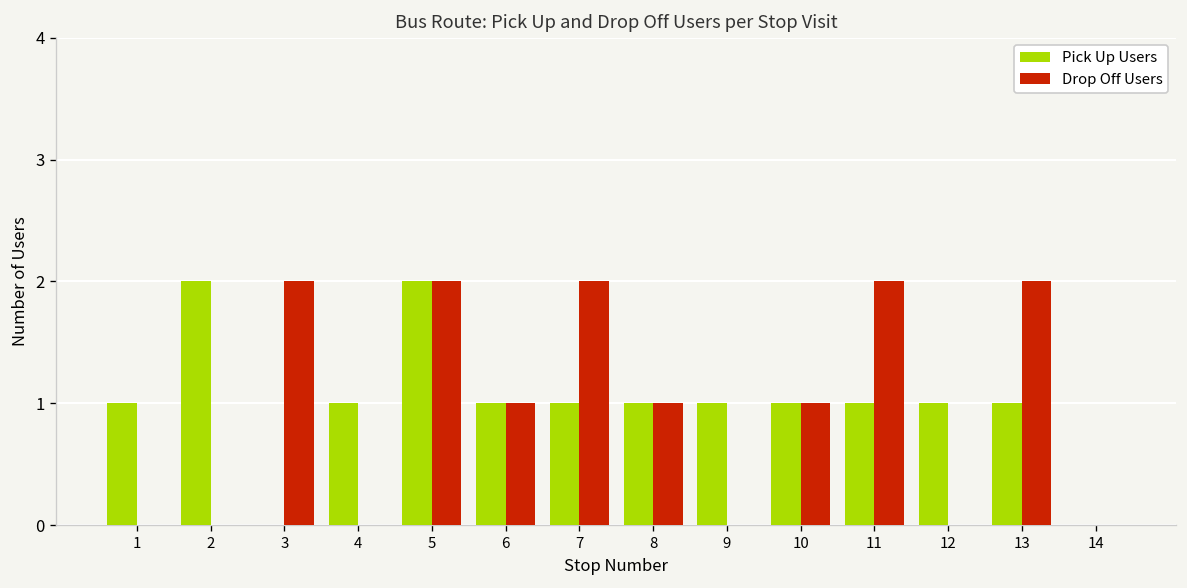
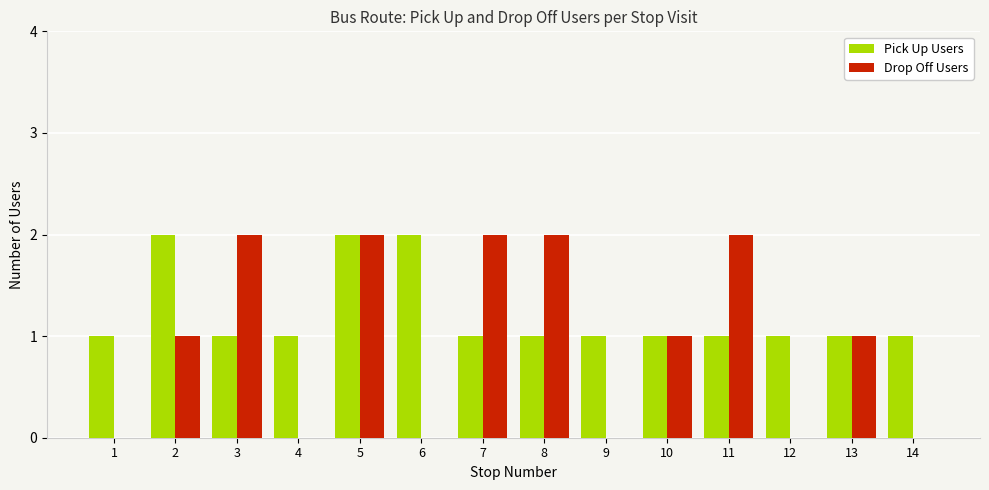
Drop Off Users, 2: 0 -> 1
Pick Up Users, 3: 0 -> 1
Pick Up Users, 6: 1 -> 2
Drop Off Users, 6: 1 -> 0
Drop Off Users, 8: 1 -> 2
Drop Off Users, 13: 2 -> 1
Pick Up Users, 14: 0 -> 1
